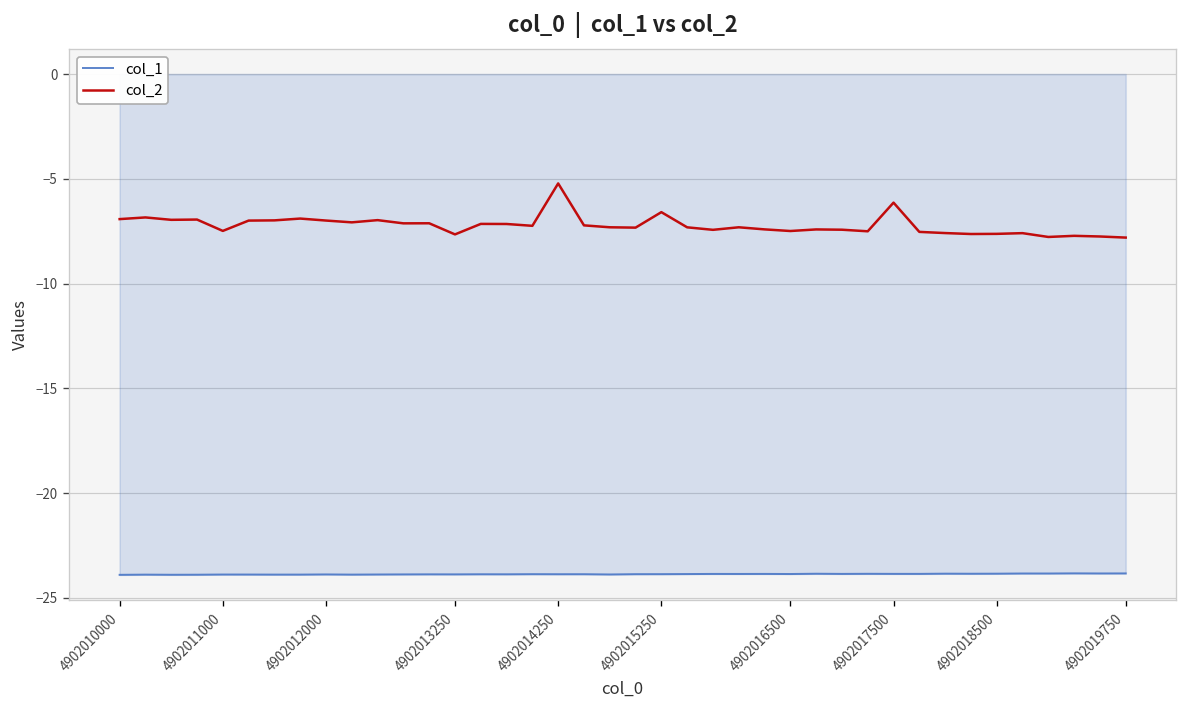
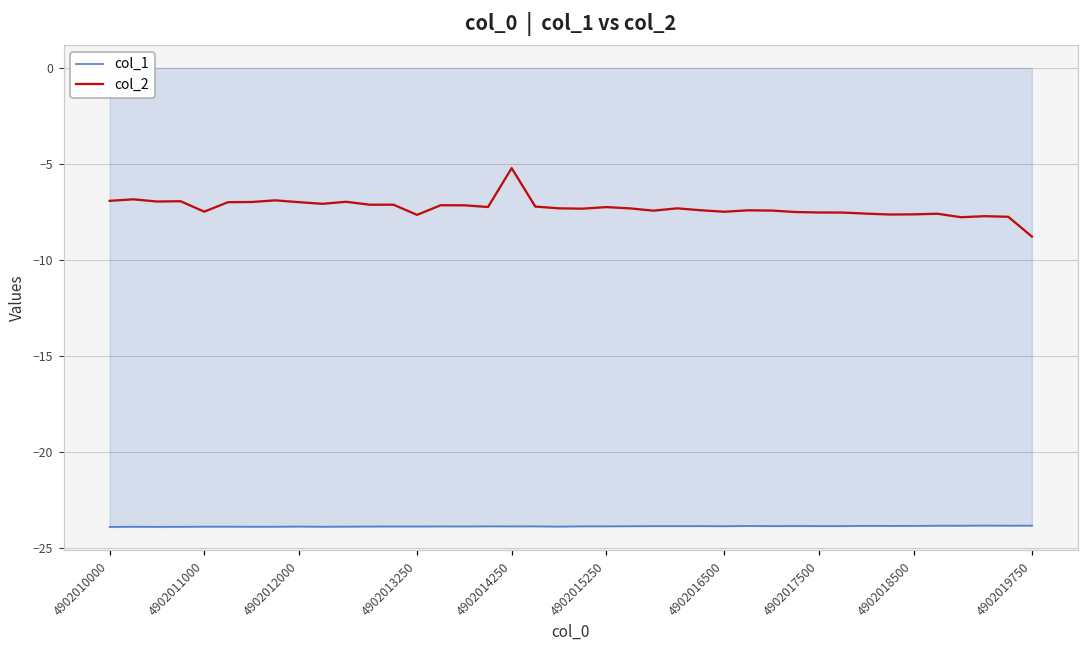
col_2, 4902015250: -6.6 -> -7.2
col_2, 4902017500: -6.1 -> -7.5
col_2, 4902019750: -7.8 -> -8.8
